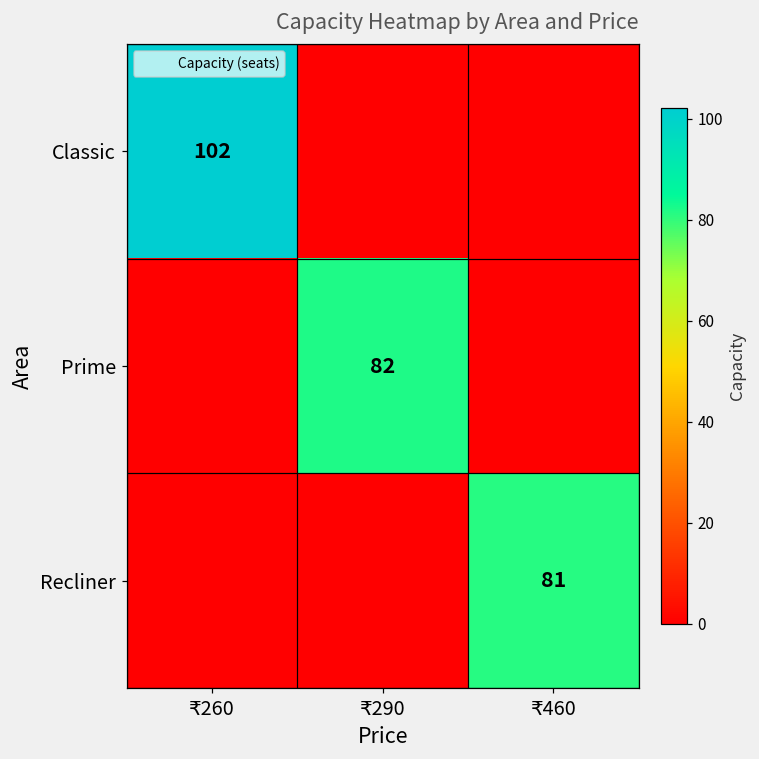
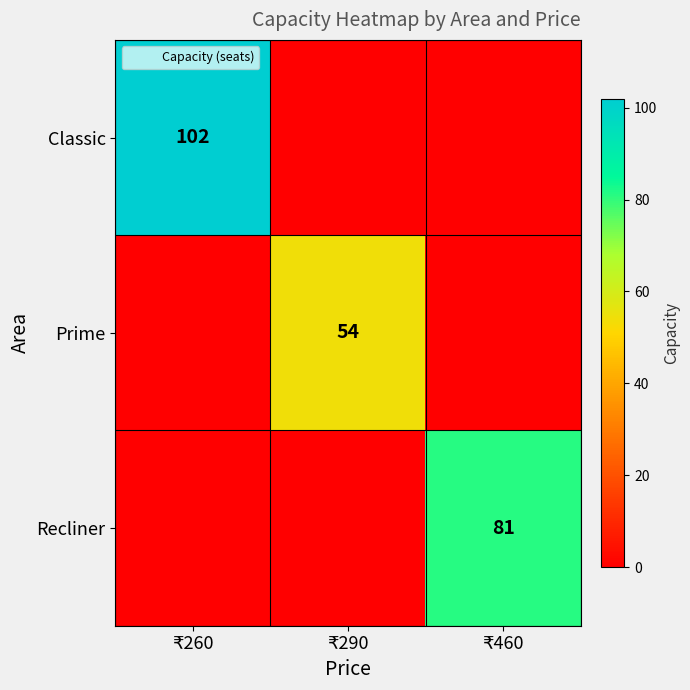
Prime, ₹290: 82 -> 54
